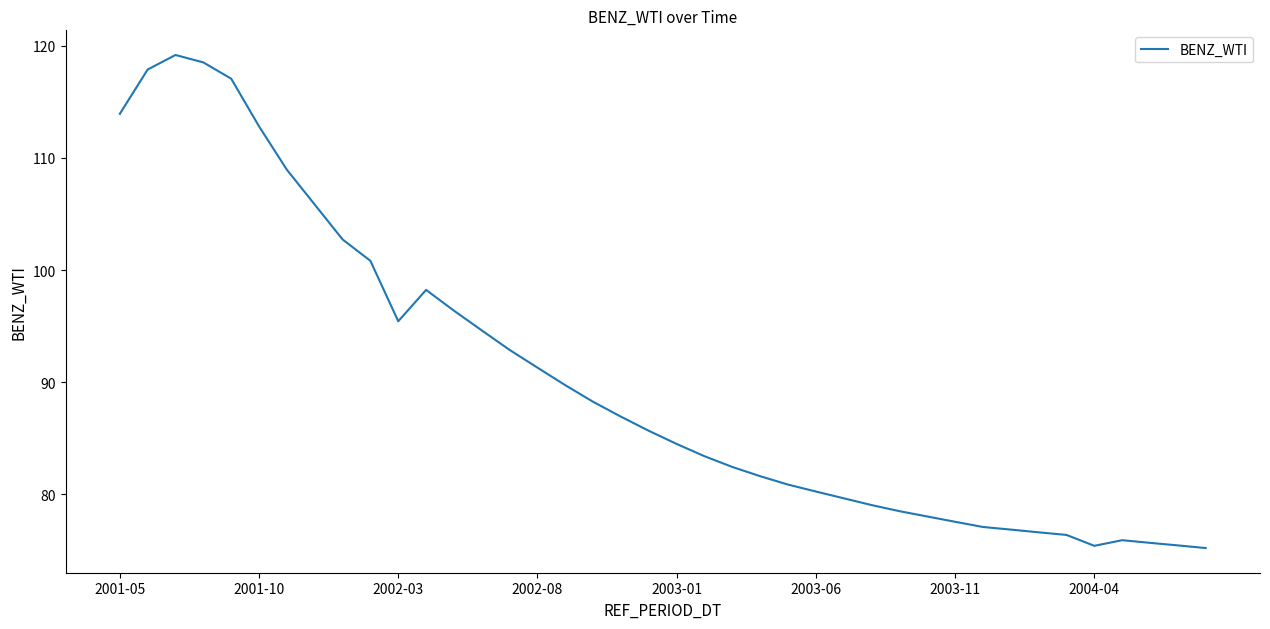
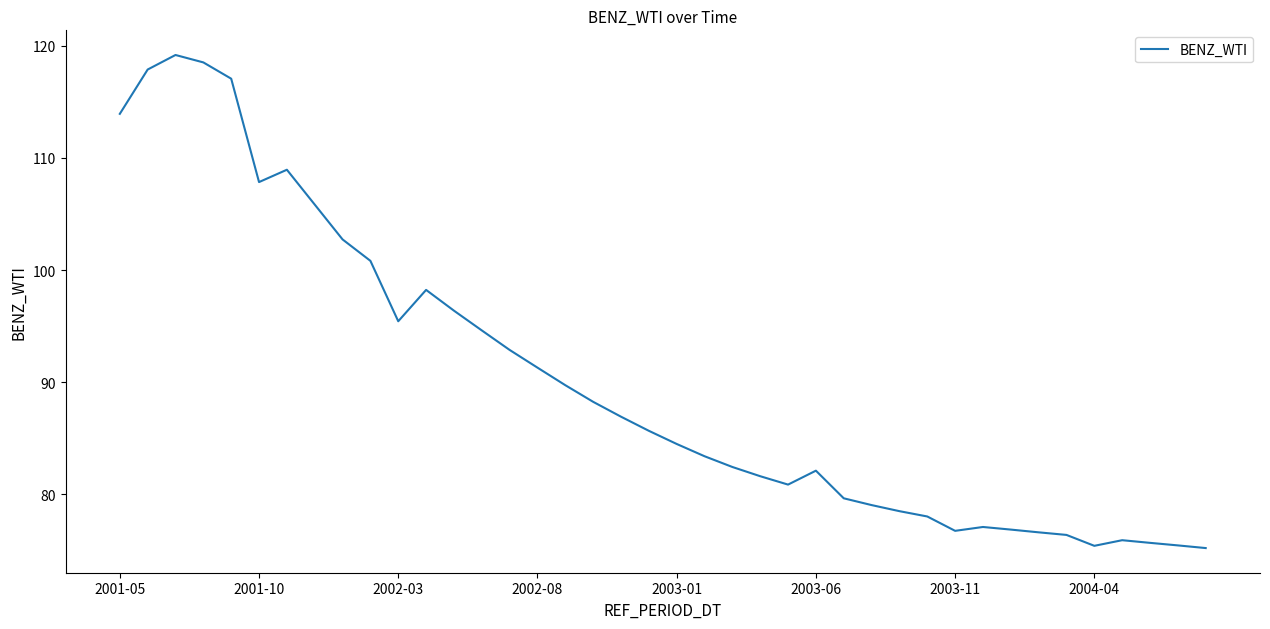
2001-10: 112.8 -> 107.8
2003-06: 80.3 -> 82.1
2003-11: 77.6 -> 76.8
